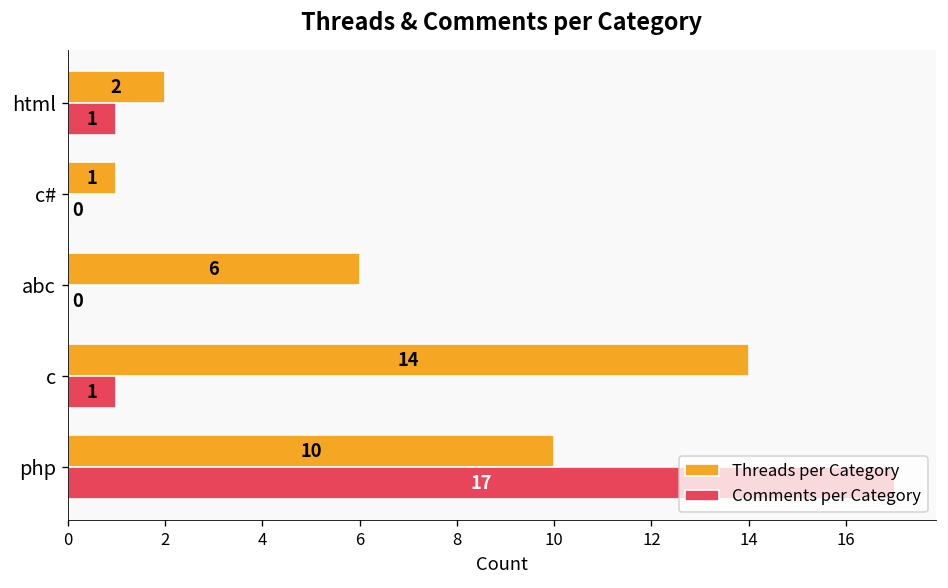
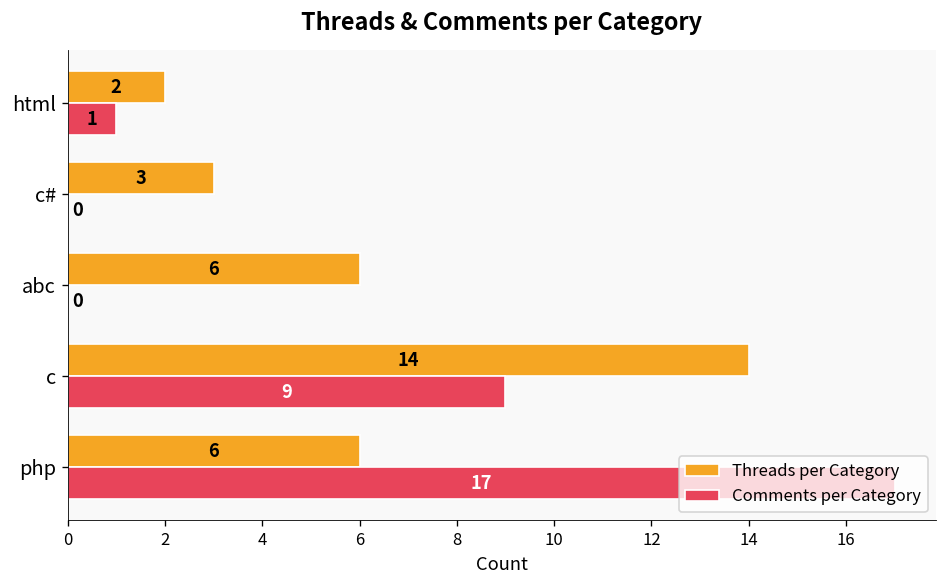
Threads per Category, c#: 1 -> 3
Comments per Category, c: 1 -> 9
Threads per Category, php: 10 -> 6
